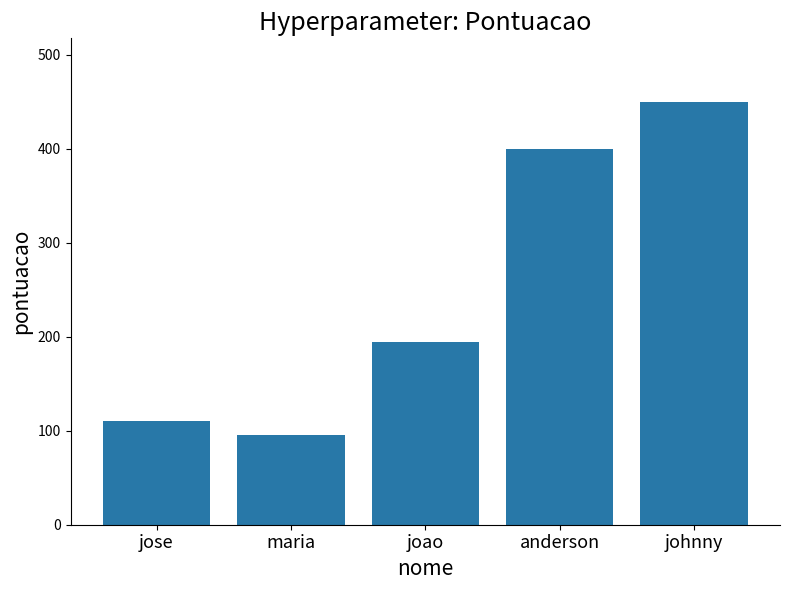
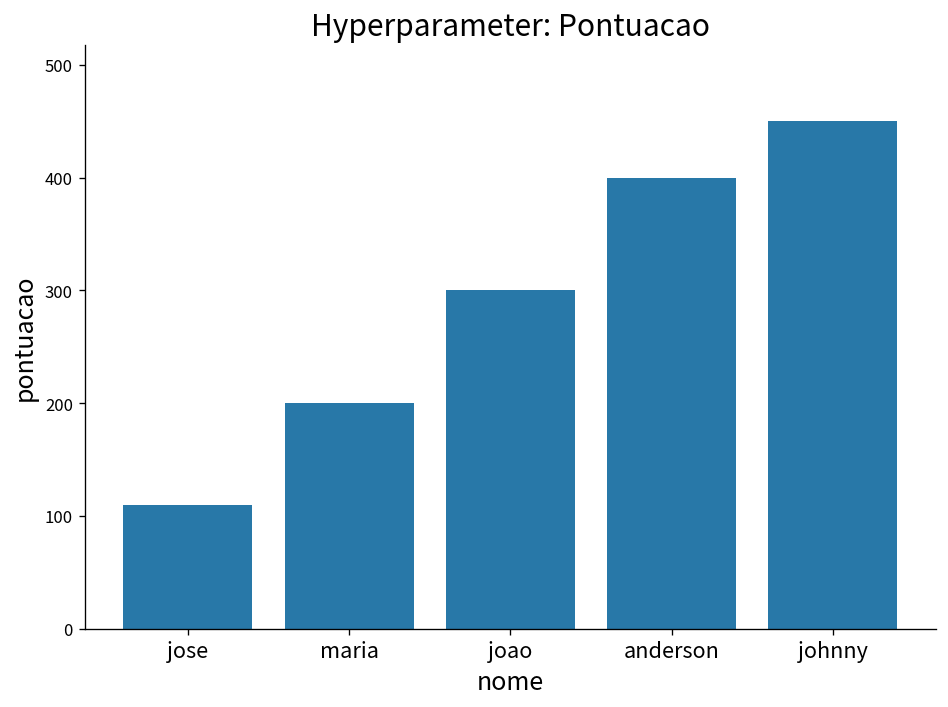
maria: 100 -> 200
joao: 190 -> 300
